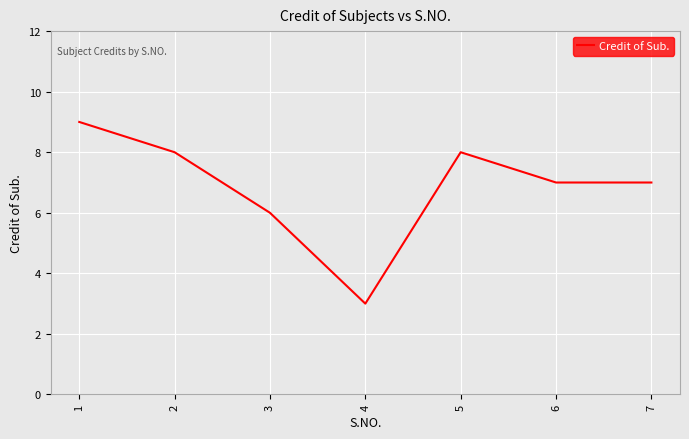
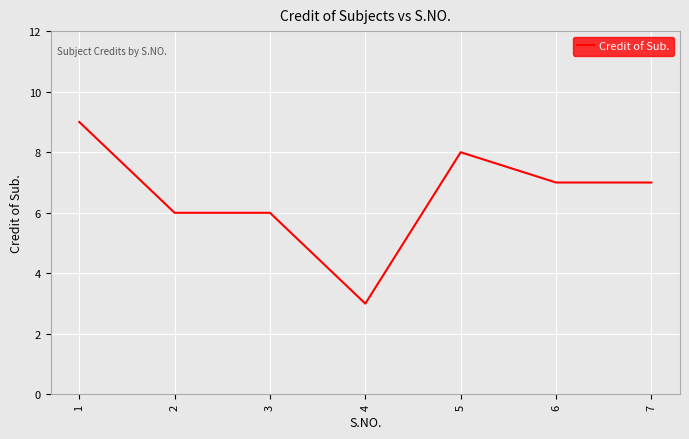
2: 8 -> 6
